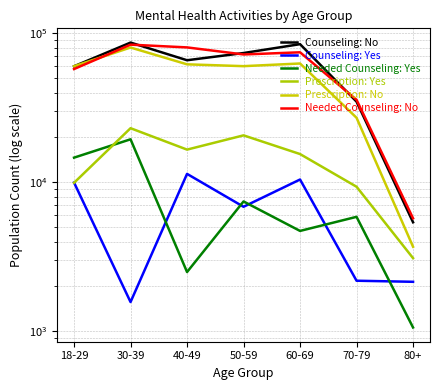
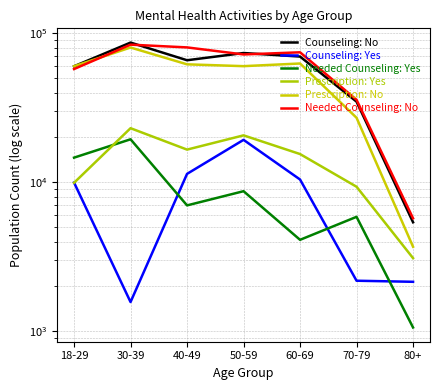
Needed Counseling: Yes, 40-49: 2500 -> 7000
Counseling: Yes, 50-59: 7000 -> 19000
Needed Counseling: Yes, 50-59: 7000 -> 9000
Counseling: No, 60-69: 80000 -> 70000
Needed Counseling: Yes, 60-69: 4700 -> 4100
